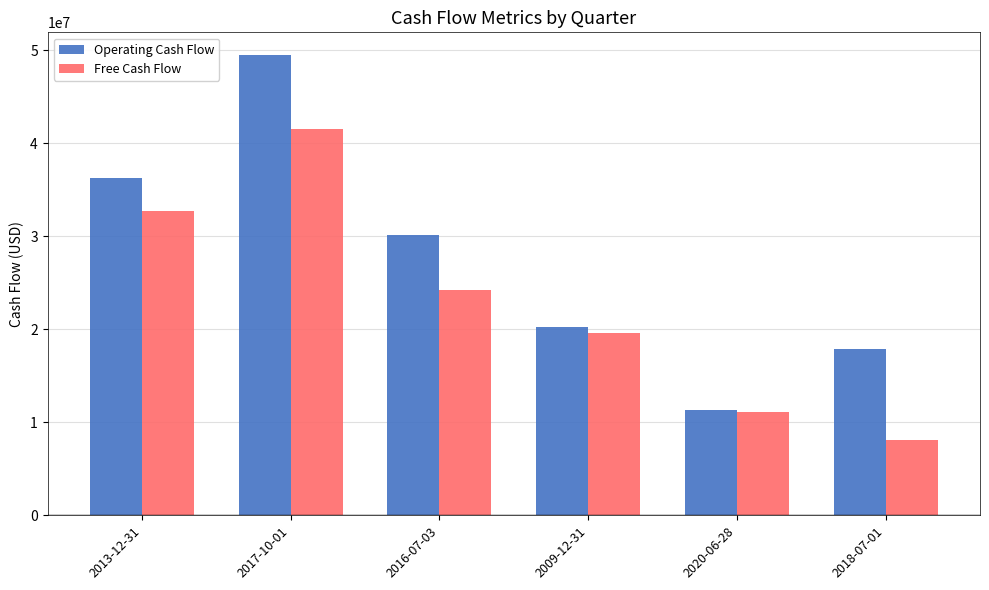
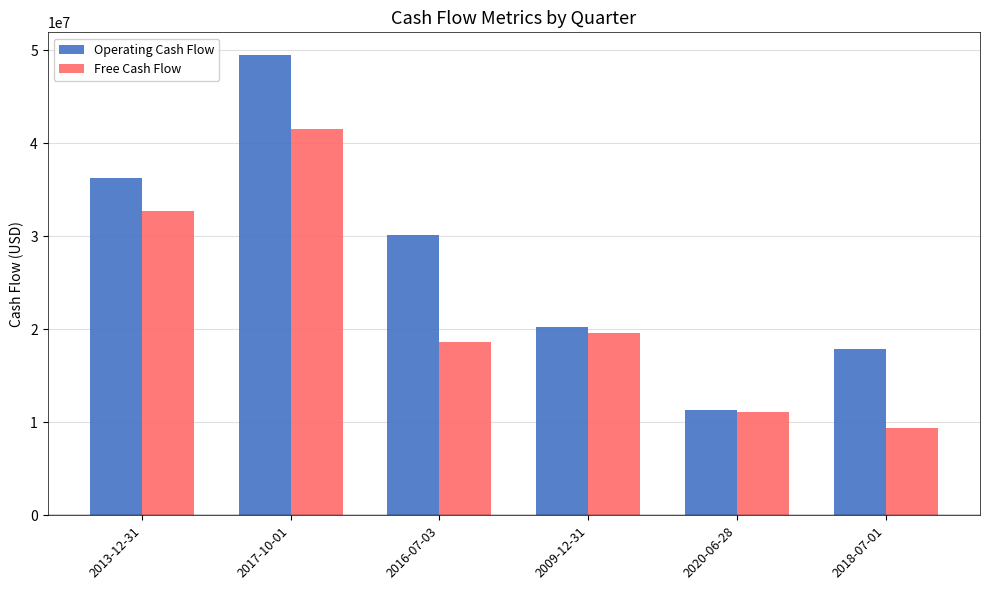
Free Cash Flow, 2016-07-03: 24000000 -> 19000000
Free Cash Flow, 2018-07-01: 8000000 -> 9000000
